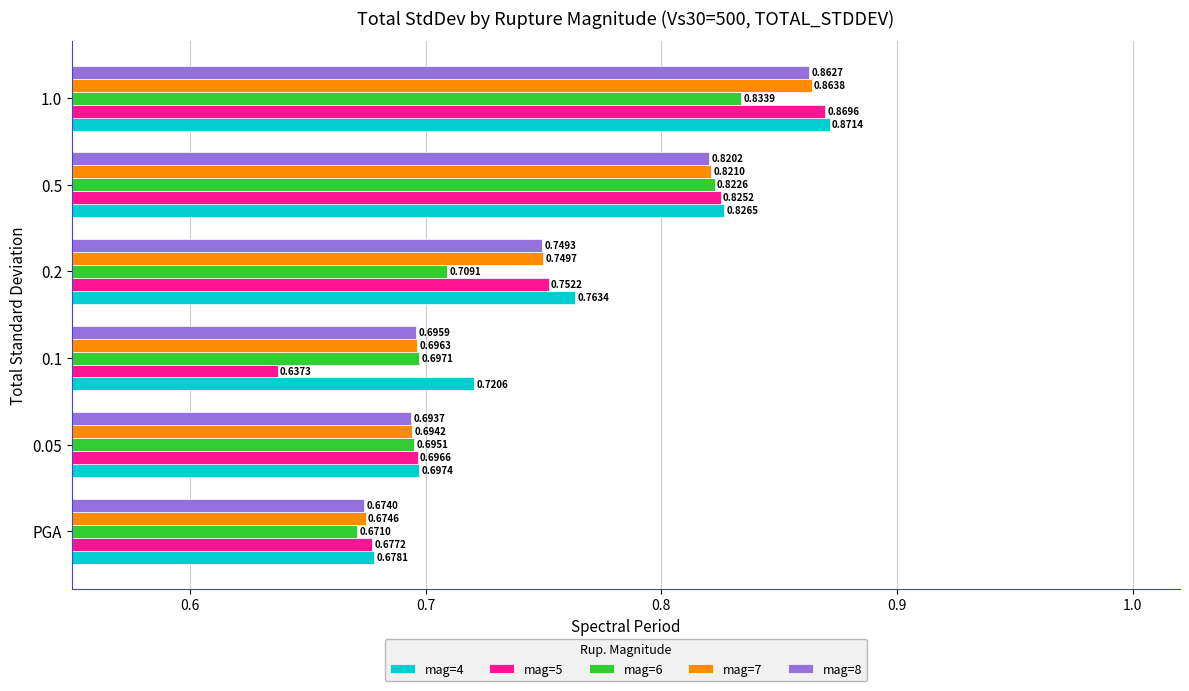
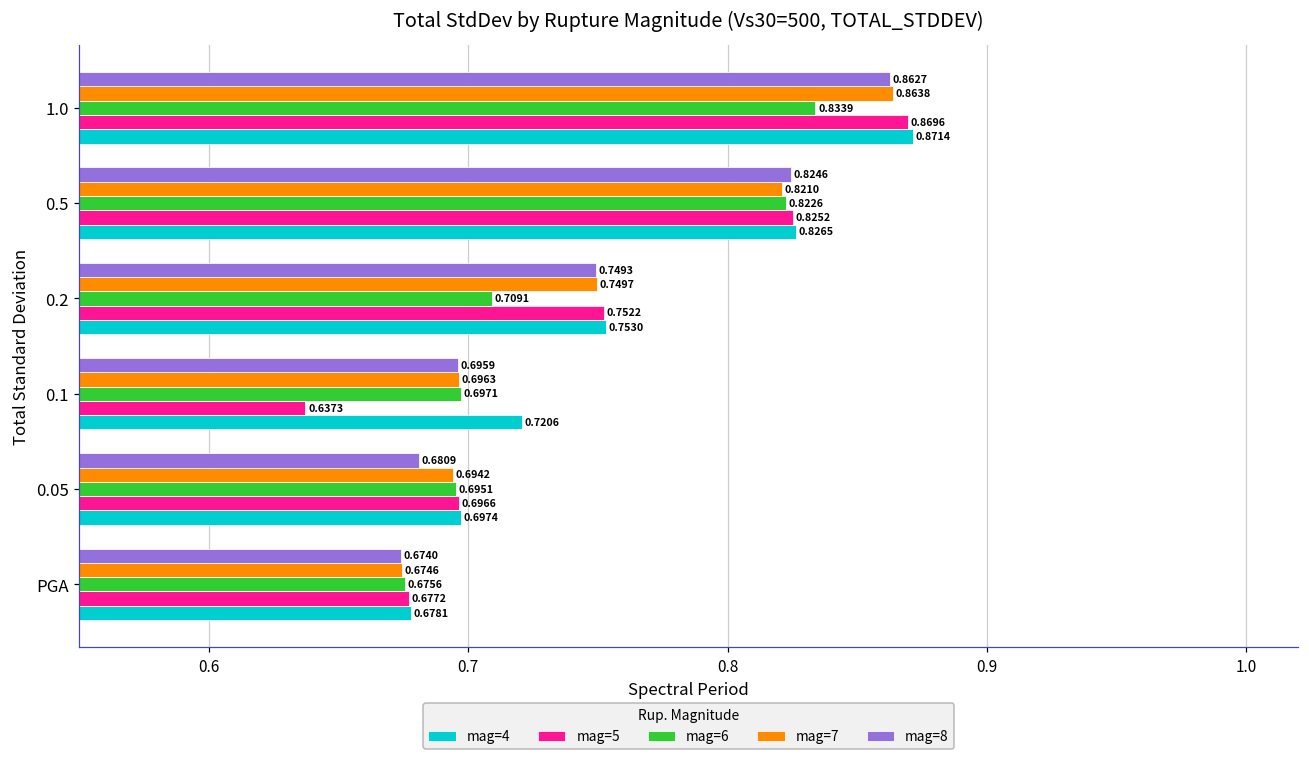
mag=8, 0.5: 0.8202 -> 0.8246
mag=4, 0.2: 0.7634 -> 0.7530
mag=8, 0.05: 0.6937 -> 0.6809
mag=6, PGA: 0.6710 -> 0.6756
